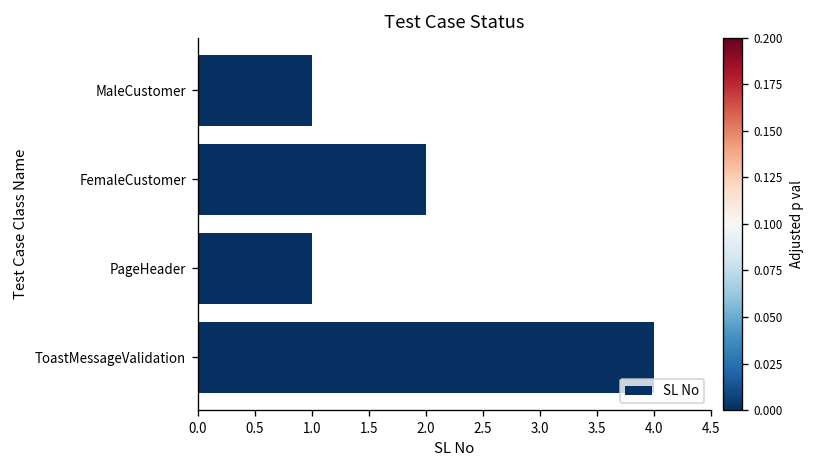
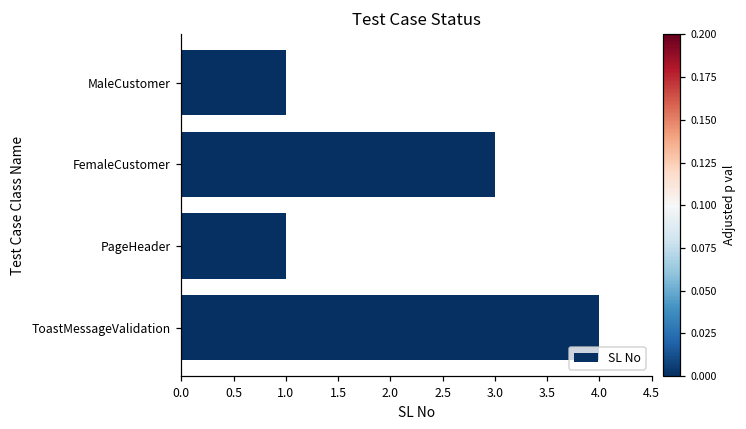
FemaleCustomer: 2 -> 3
